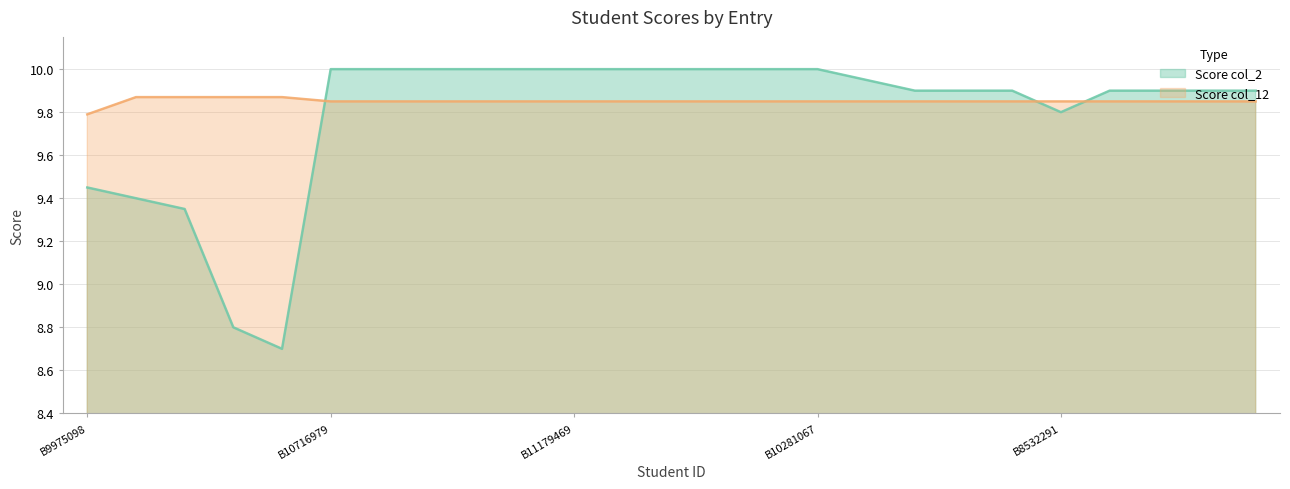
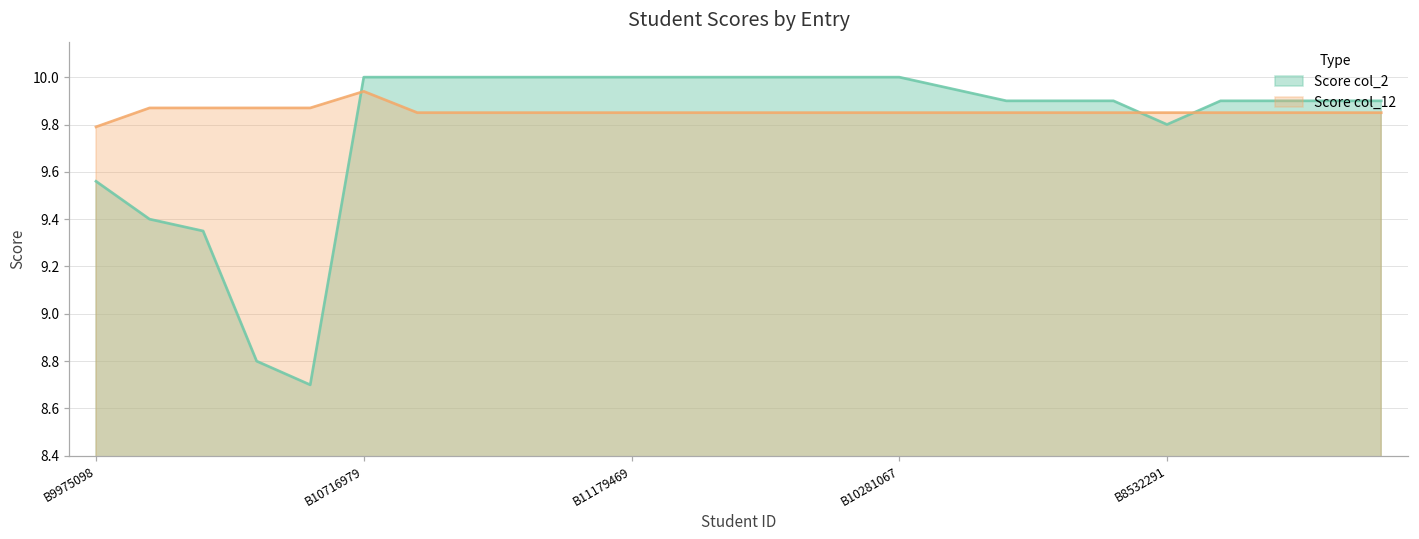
Score col_2, B9975098: 9.45 -> 9.56
Score col_12, B10716979: 9.85 -> 9.94
